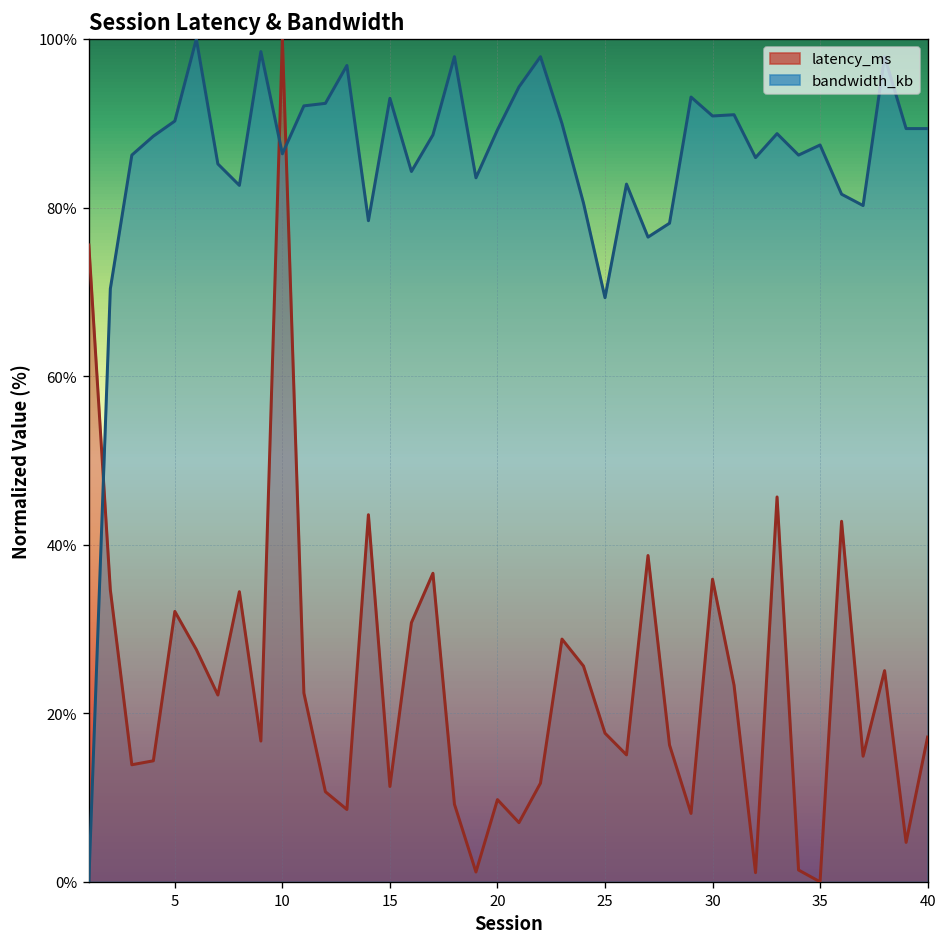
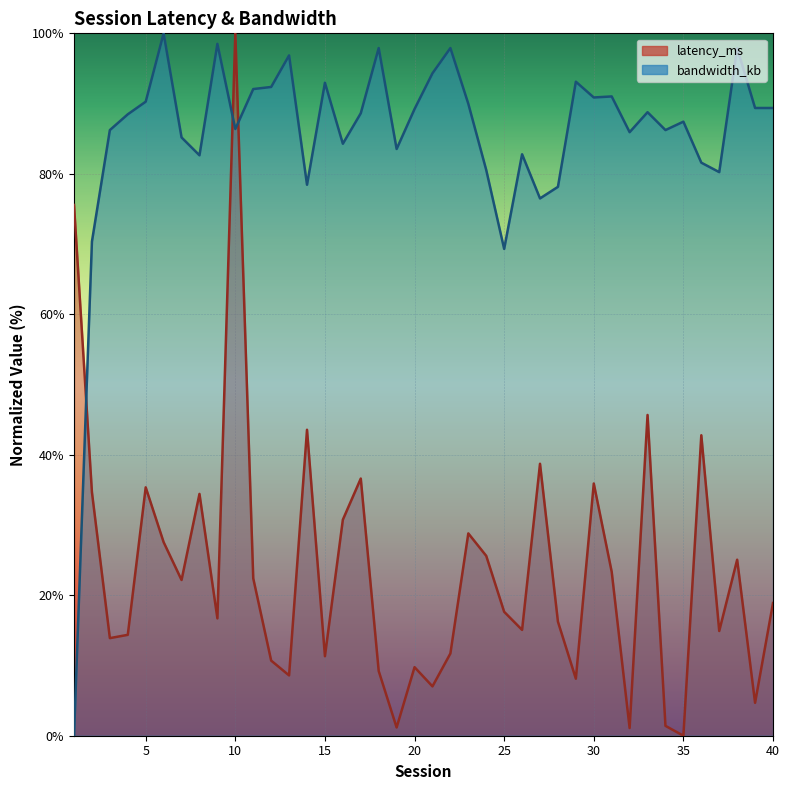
latency_ms, 5: 32% -> 35%
latency_ms, 40: 17% -> 19%
